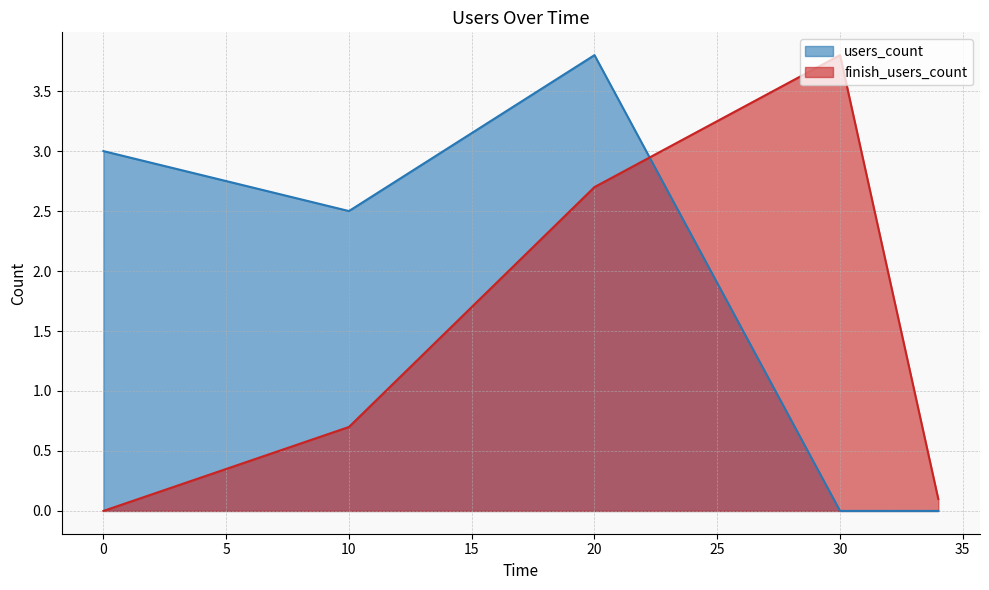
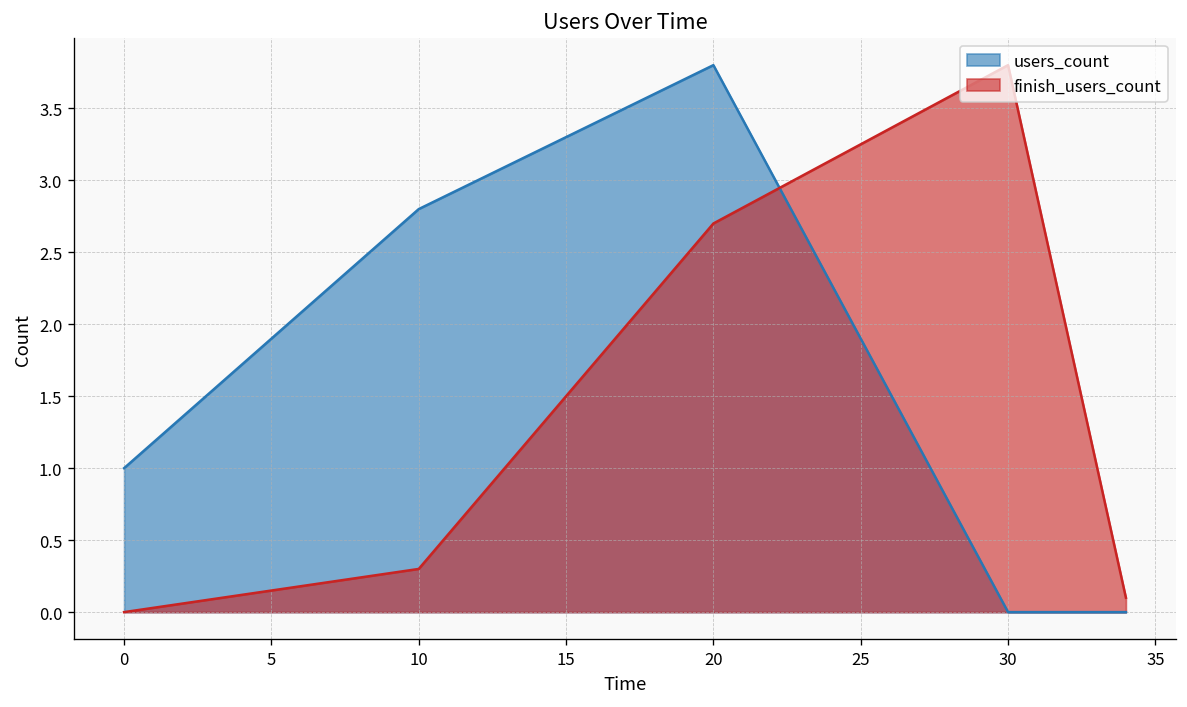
users_count, 0: 3 -> 1
users_count, 10: 2.5 -> 2.8
finish_users_count, 10: 0.7 -> 0.3
